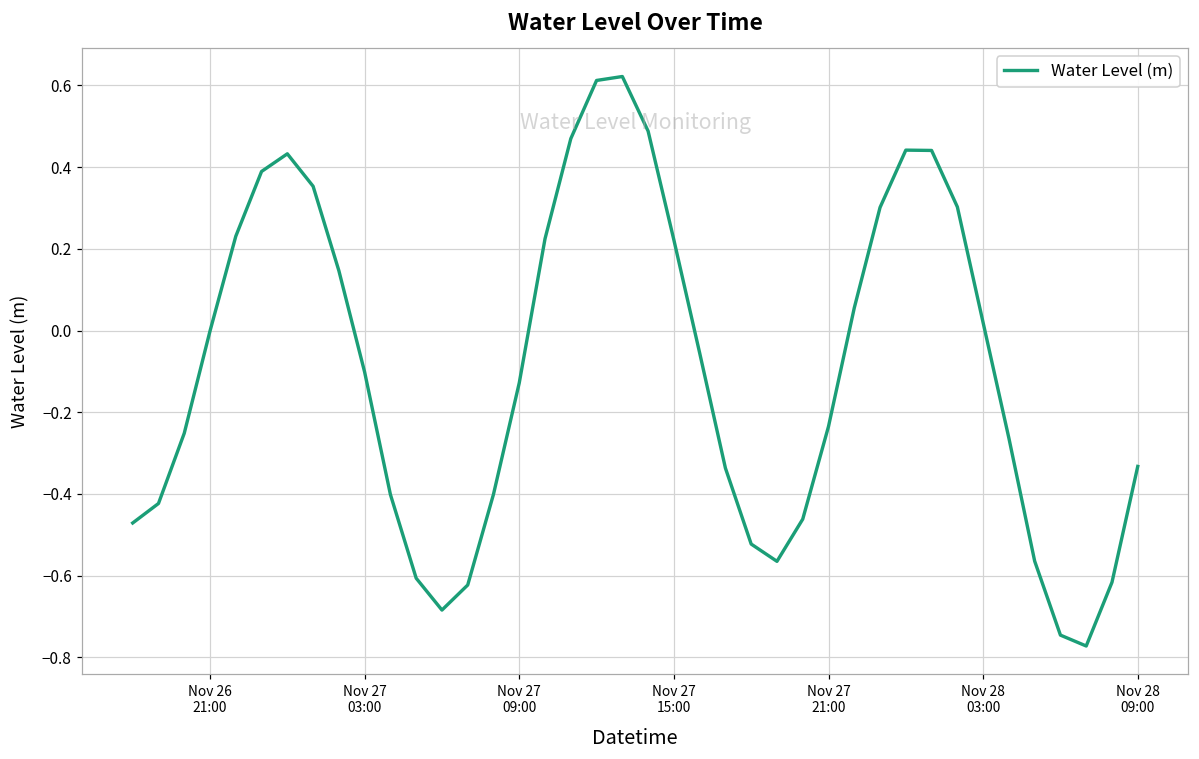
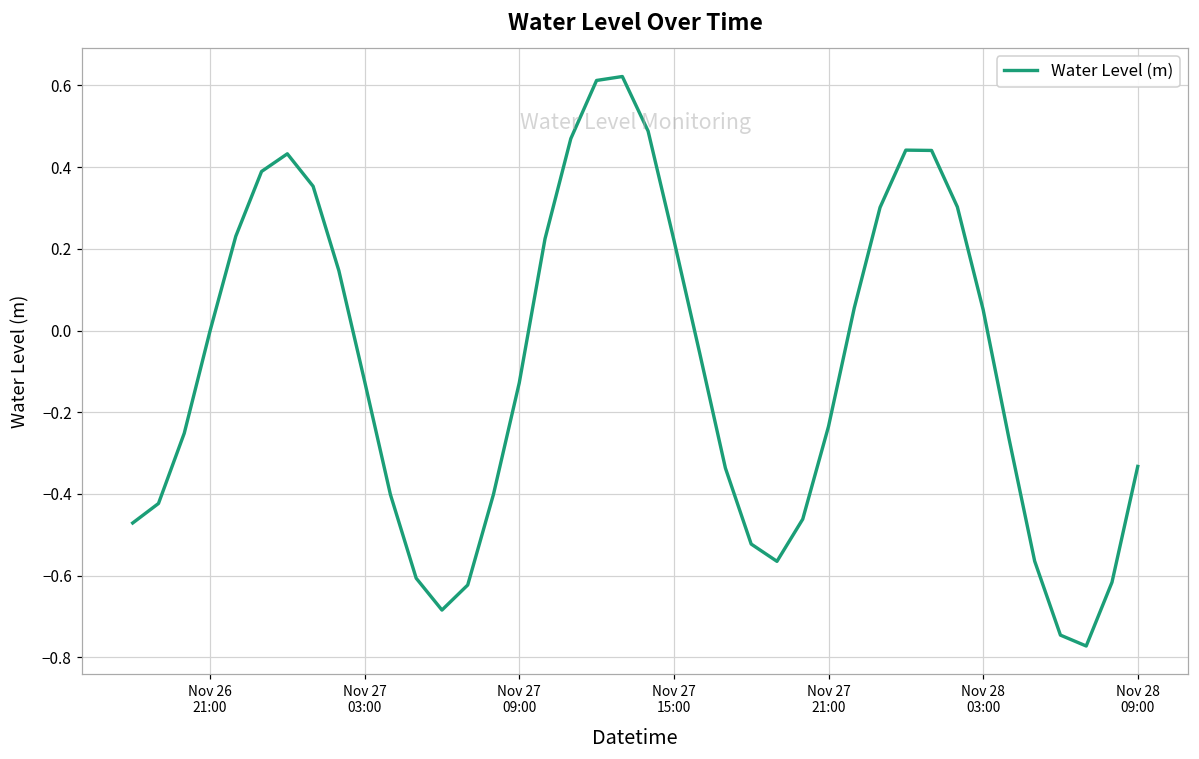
Nov 27 03:00: -0.10 -> -0.12
Nov 28 03:00: 0.02 -> 0.05
